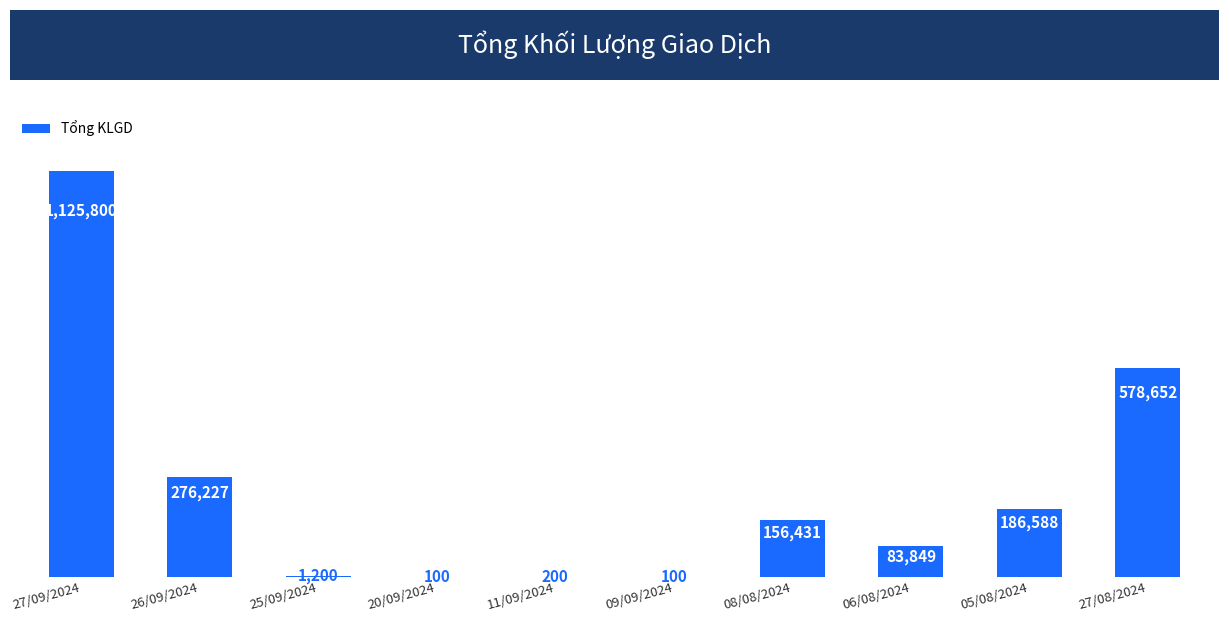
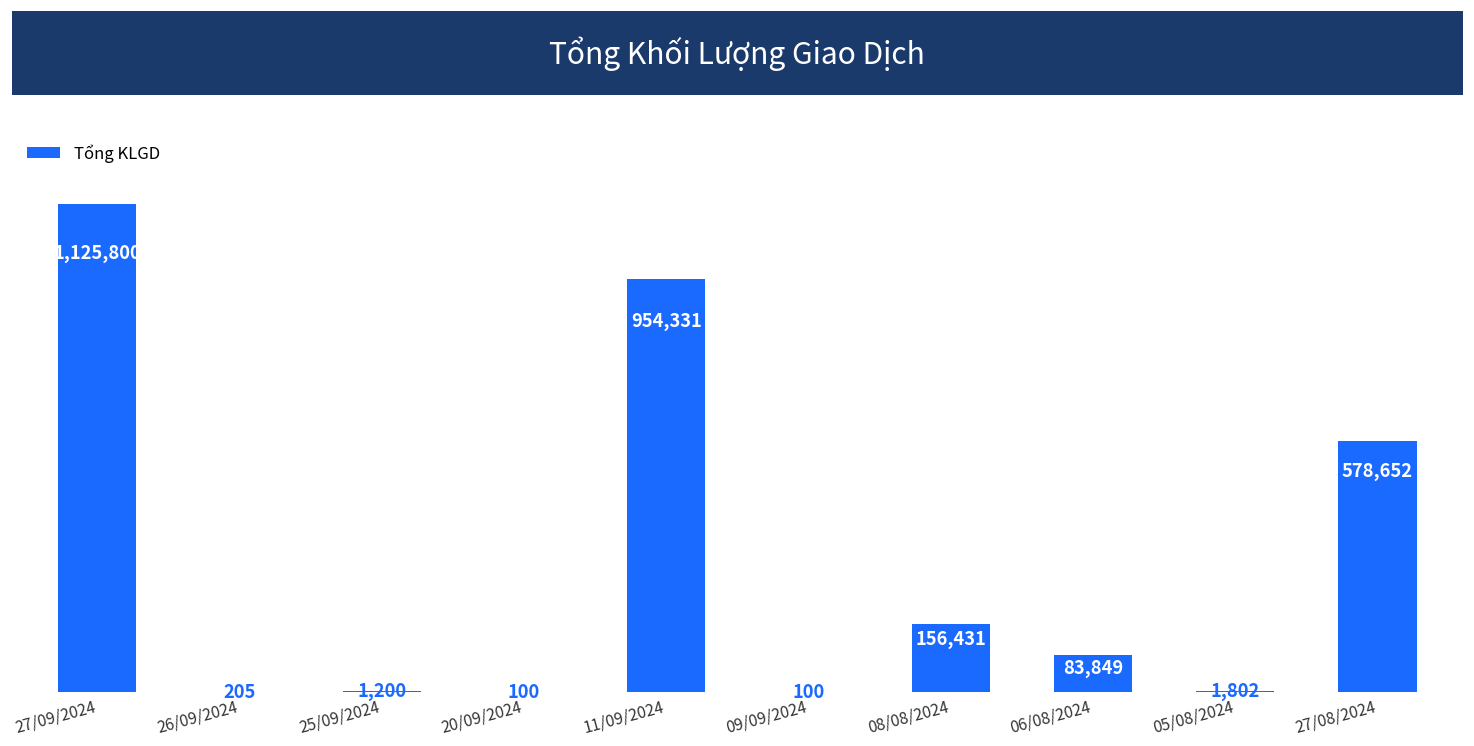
26/09/2024: 276,227 -> 205
11/09/2024: 200 -> 954,331
05/08/2024: 186,588 -> 1,802
